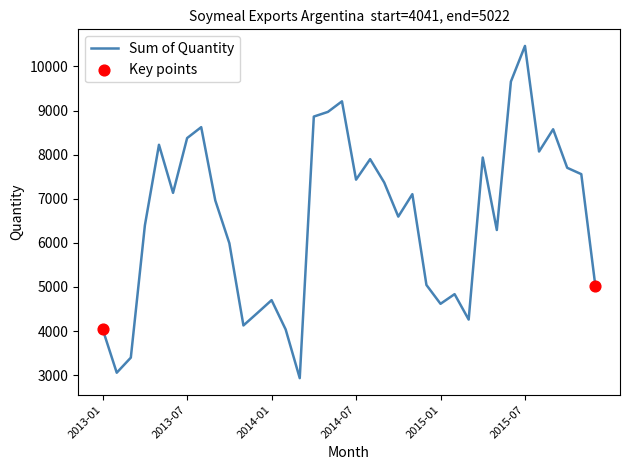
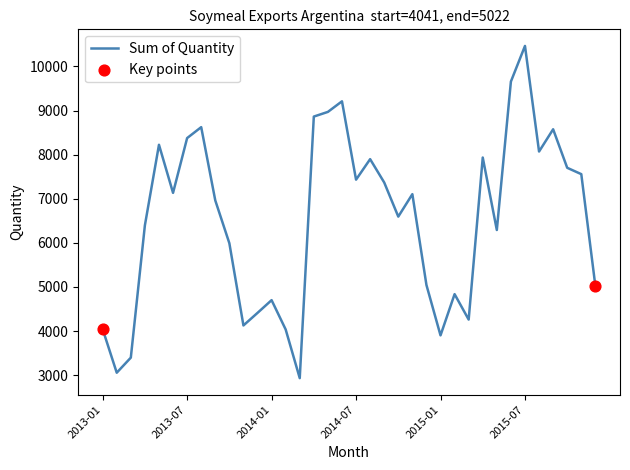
Sum of Quantity, 2015-01: 4600 -> 3900
